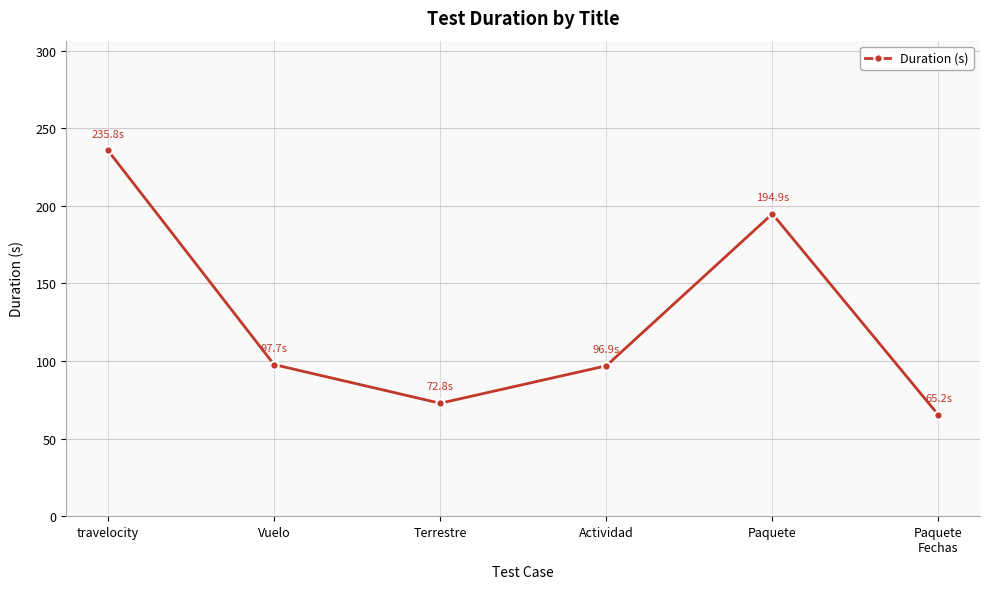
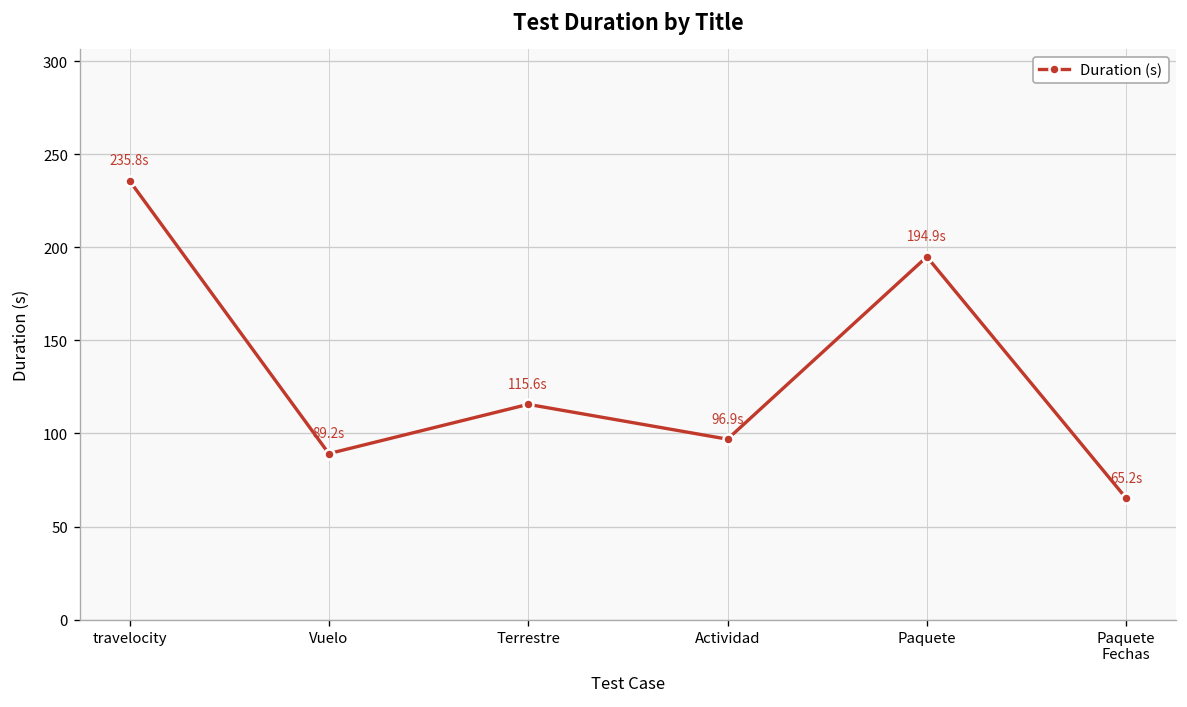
Vuelo: 97.7s -> 89.2s
Terrestre: 72.8s -> 115.6s
